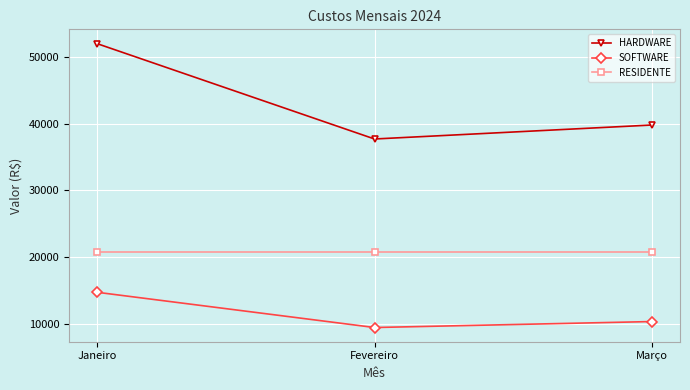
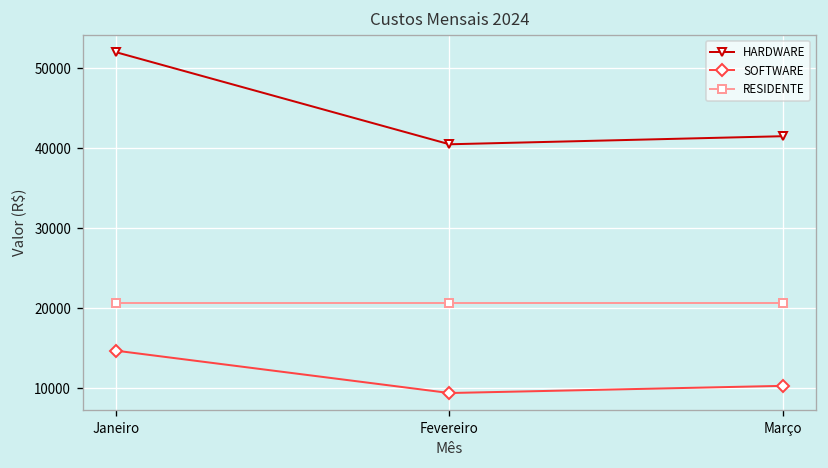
HARDWARE, Fevereiro: 38000 -> 40000
HARDWARE, Março: 40000 -> 41000
